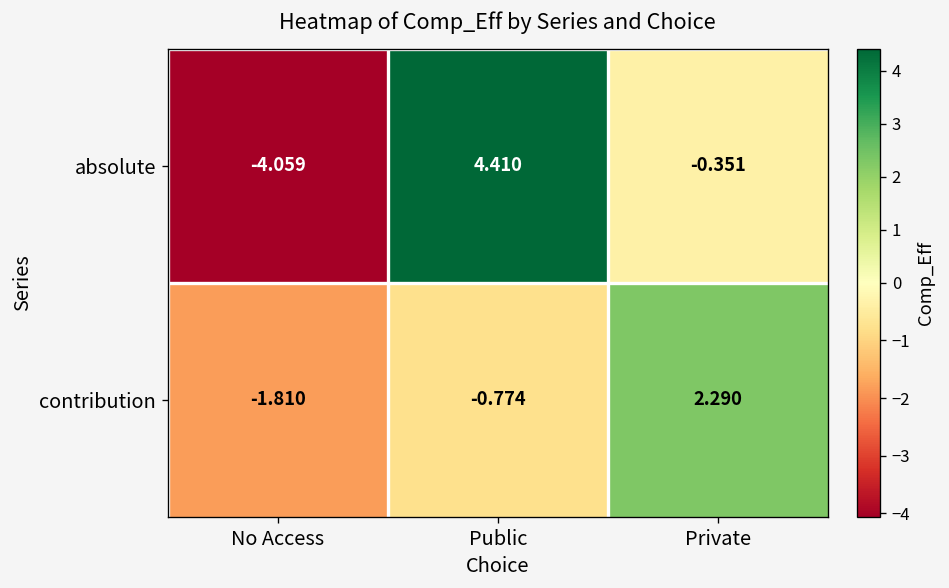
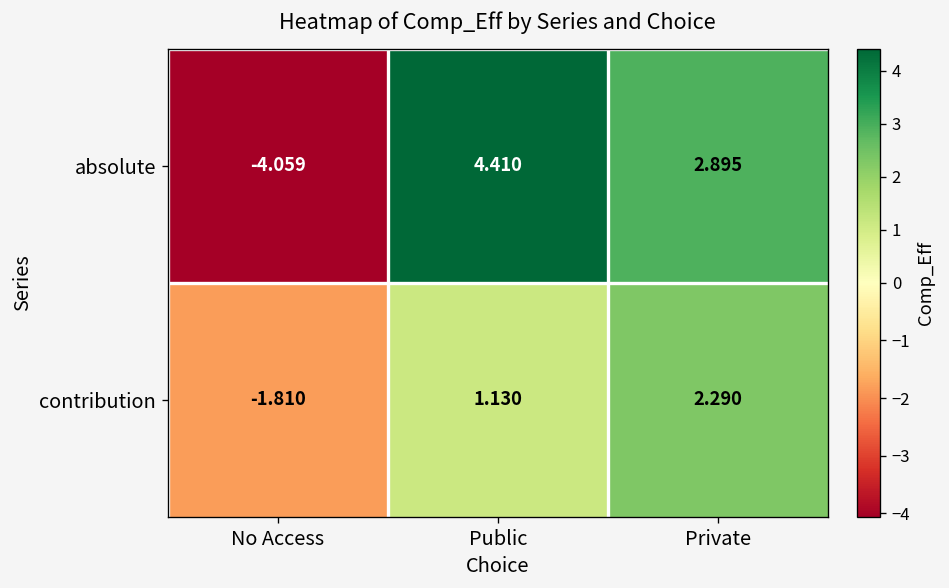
absolute, Private: -0.351 -> 2.895
contribution, Public: -0.774 -> 1.130
